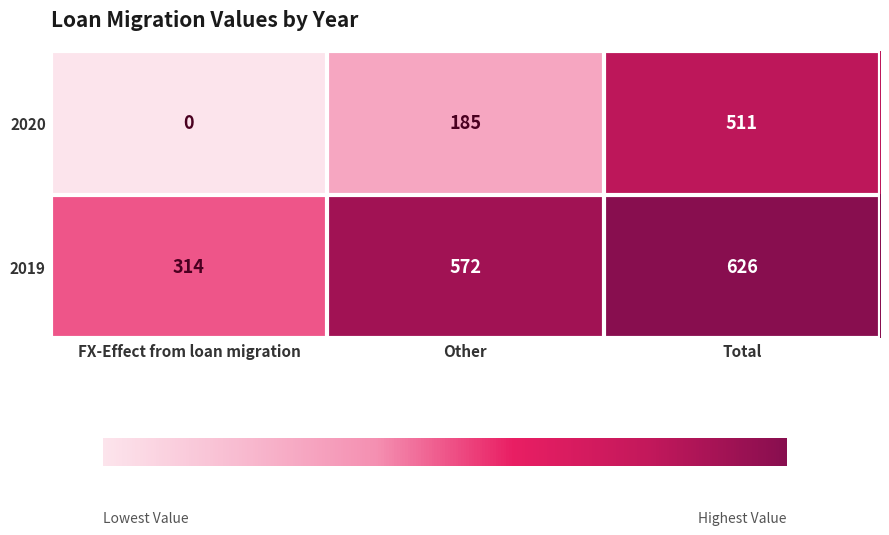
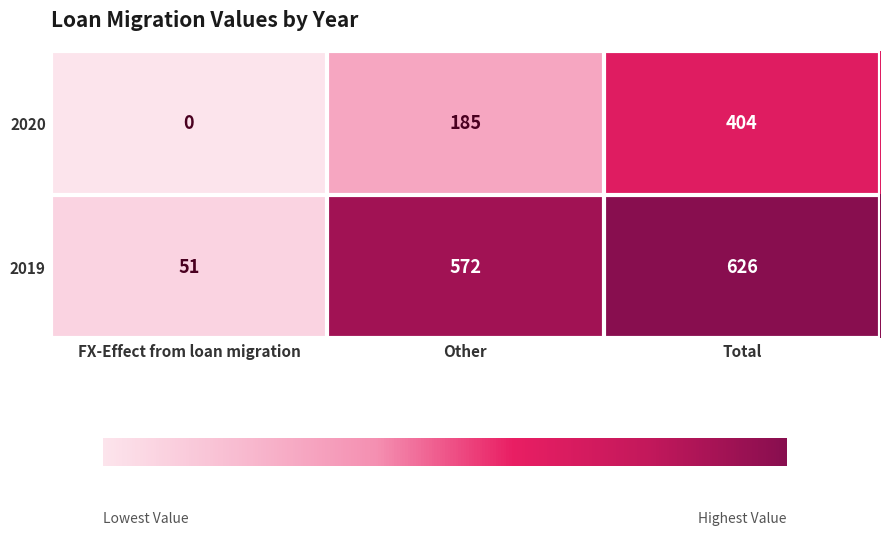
2020, Total: 511 -> 404
2019, FX-Effect from loan migration: 314 -> 51
